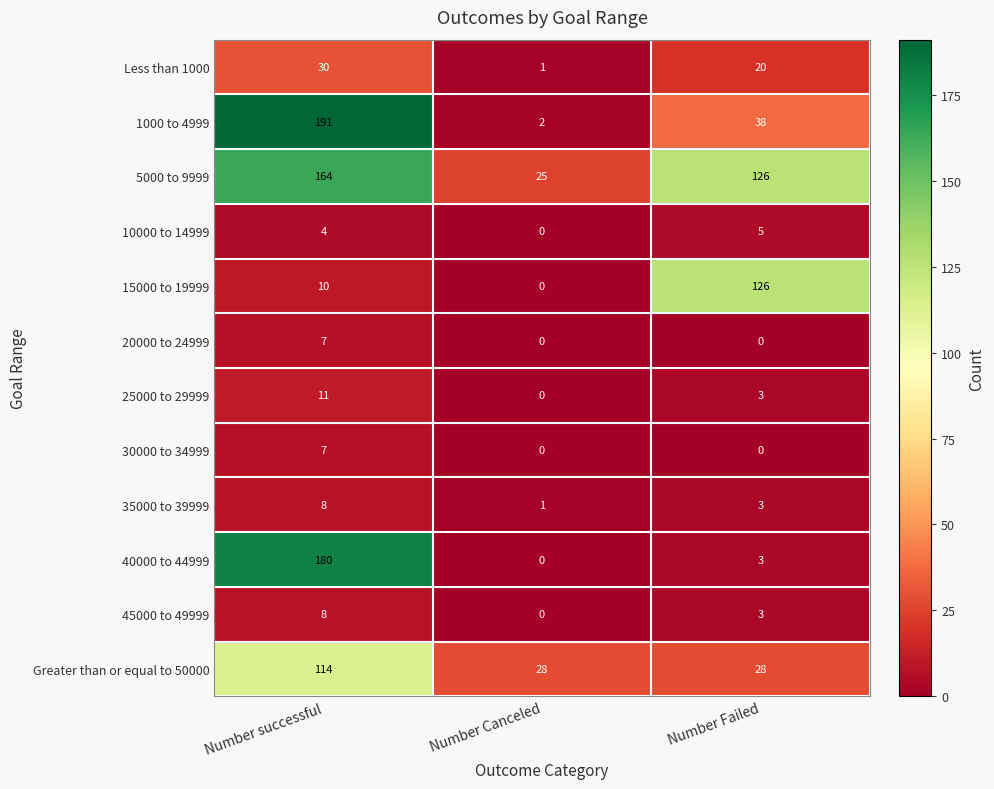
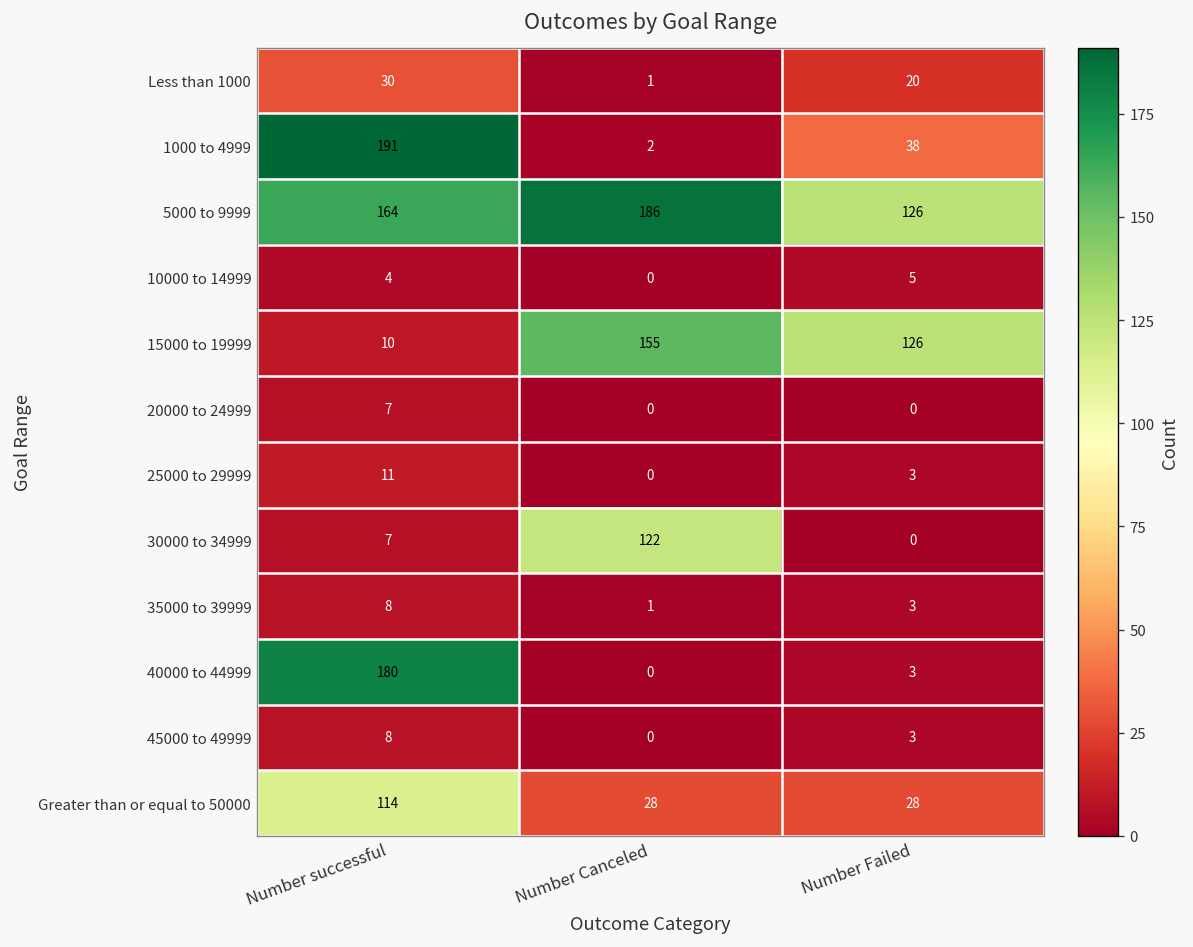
5000 to 9999, Number Canceled: 25 -> 186
15000 to 19999, Number Canceled: 0 -> 155
30000 to 34999, Number Canceled: 0 -> 122
